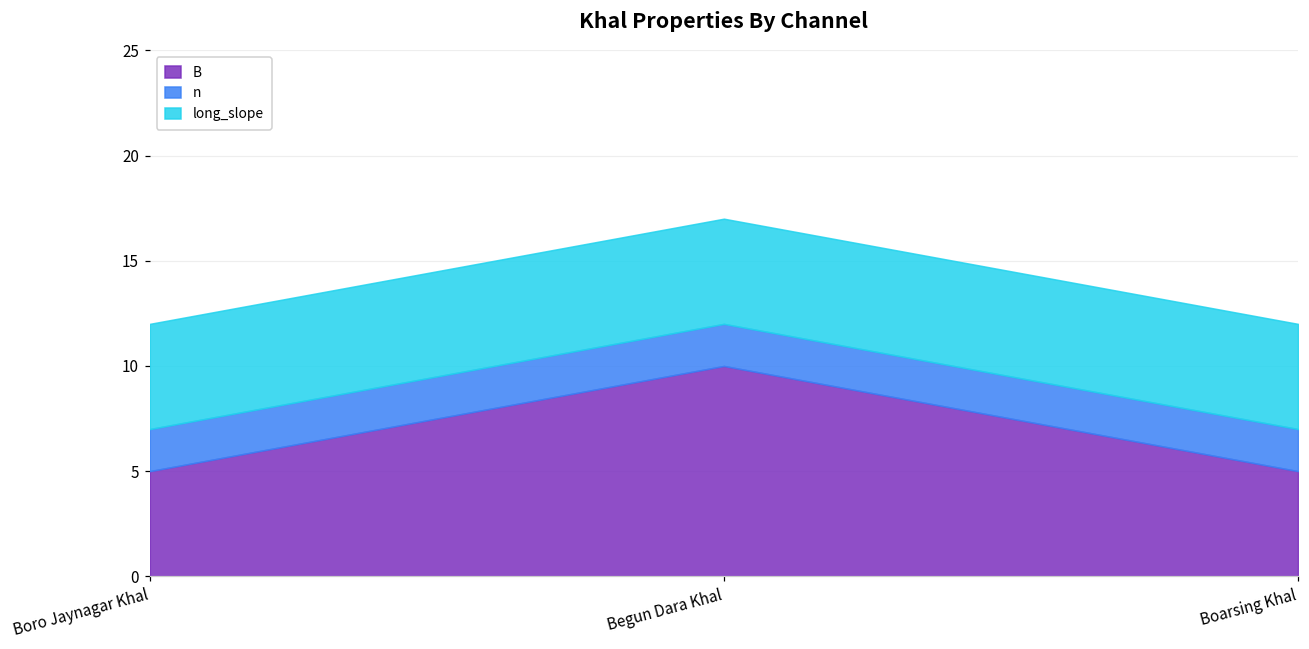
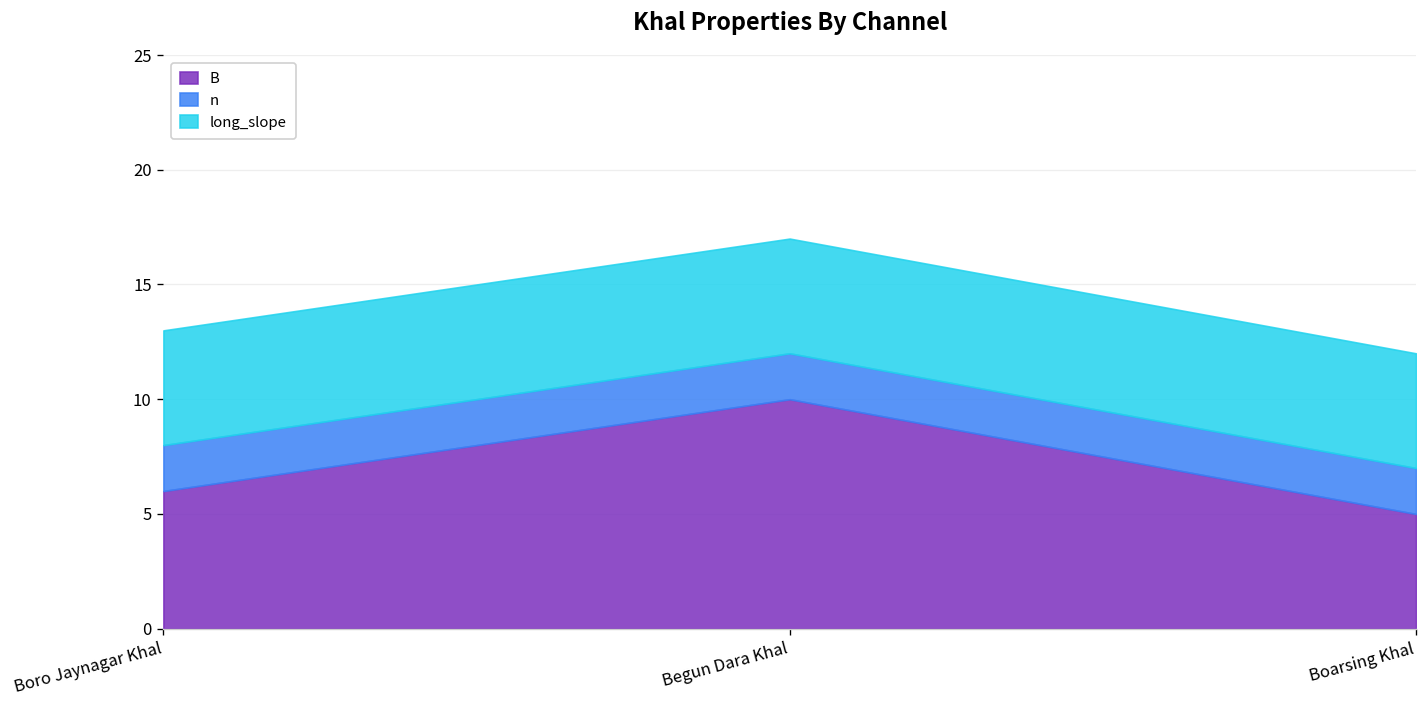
B, Boro Jaynagar Khal: 5 -> 6
